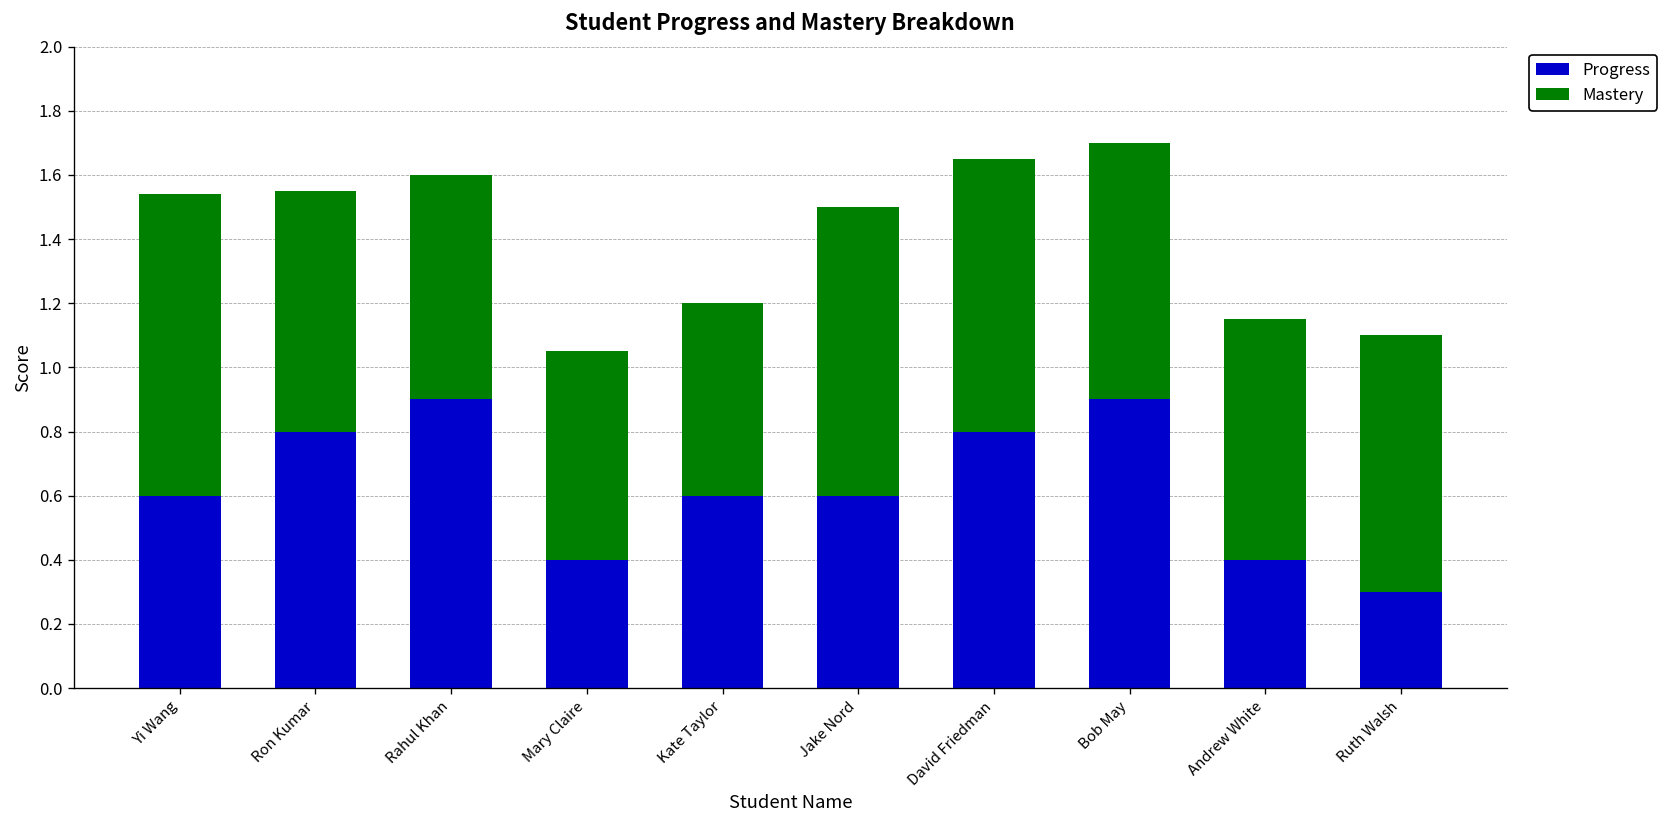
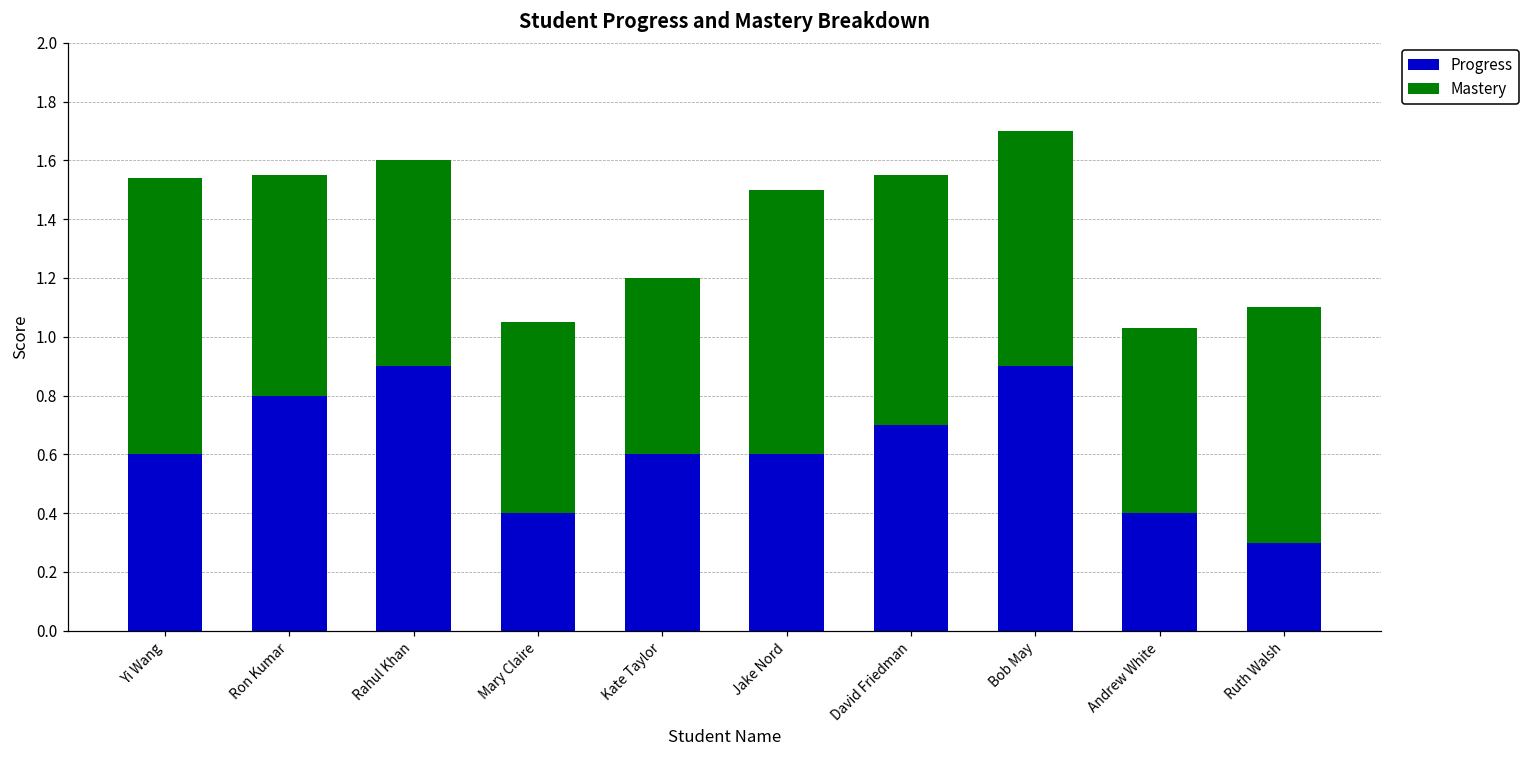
Progress, David Friedman: 0.8 -> 0.7
Mastery, Andrew White: 0.75 -> 0.63
